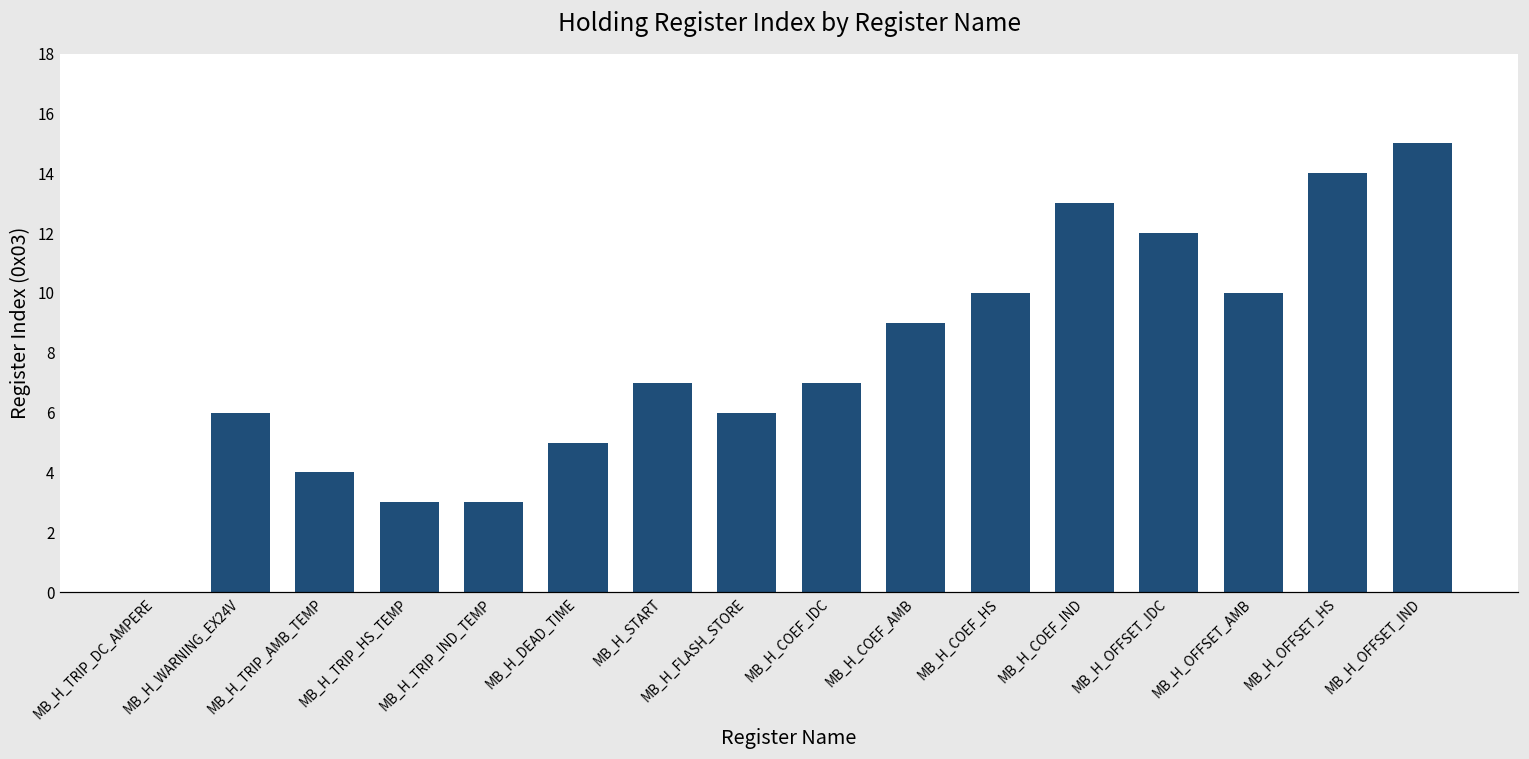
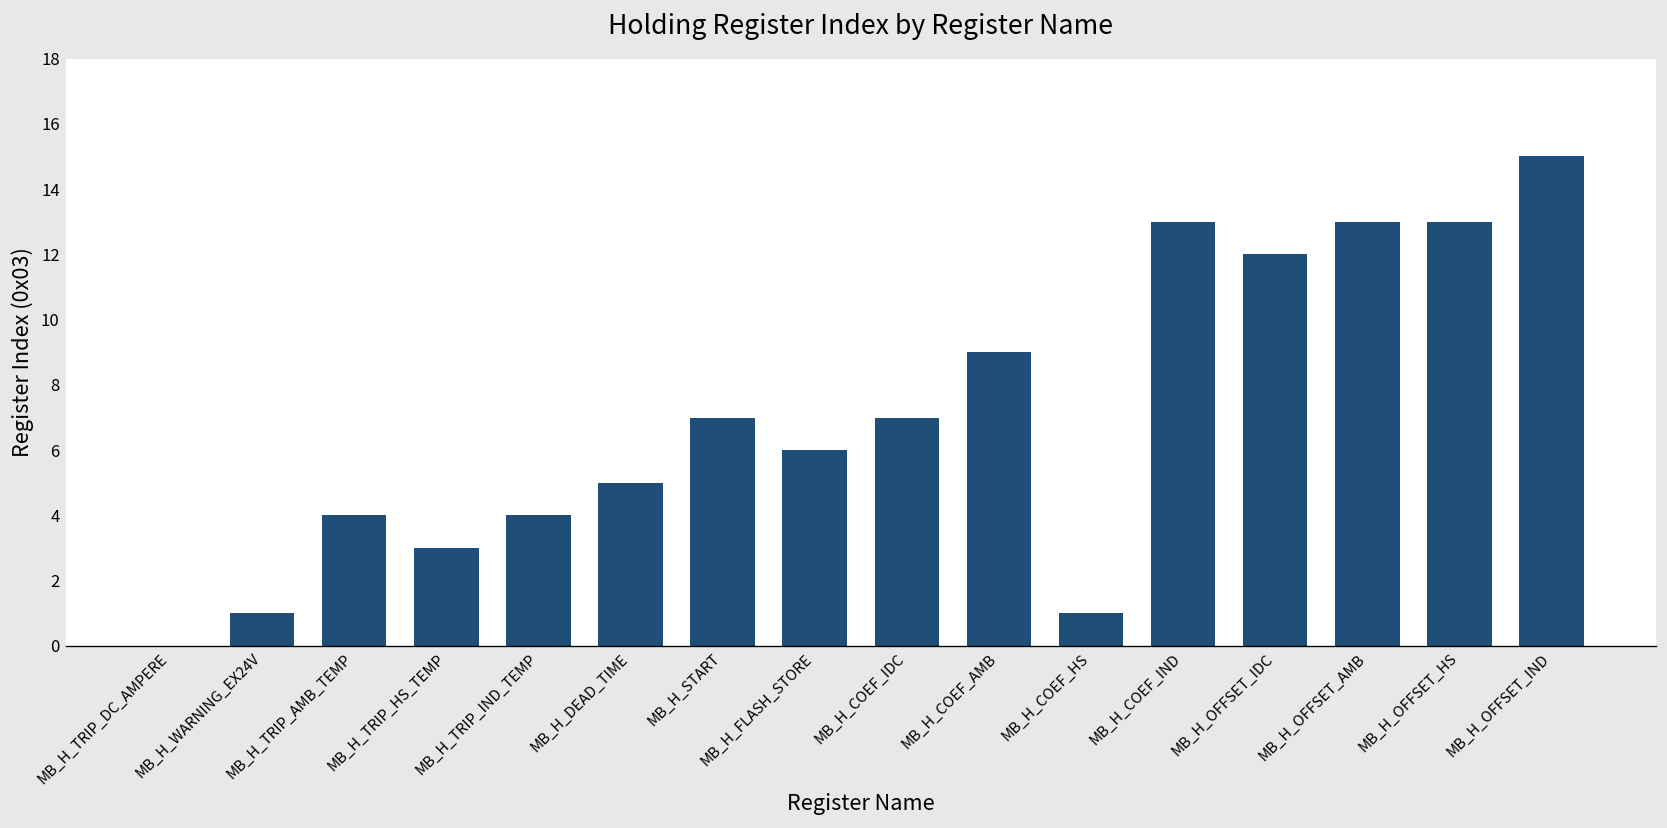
MB_H_WARNING_EX24V: 6 -> 1
MB_H_TRIP_IND_TEMP: 3 -> 4
MB_H_COEF_HS: 10 -> 1
MB_H_OFFSET_AMB: 10 -> 13
MB_H_OFFSET_HS: 14 -> 13
